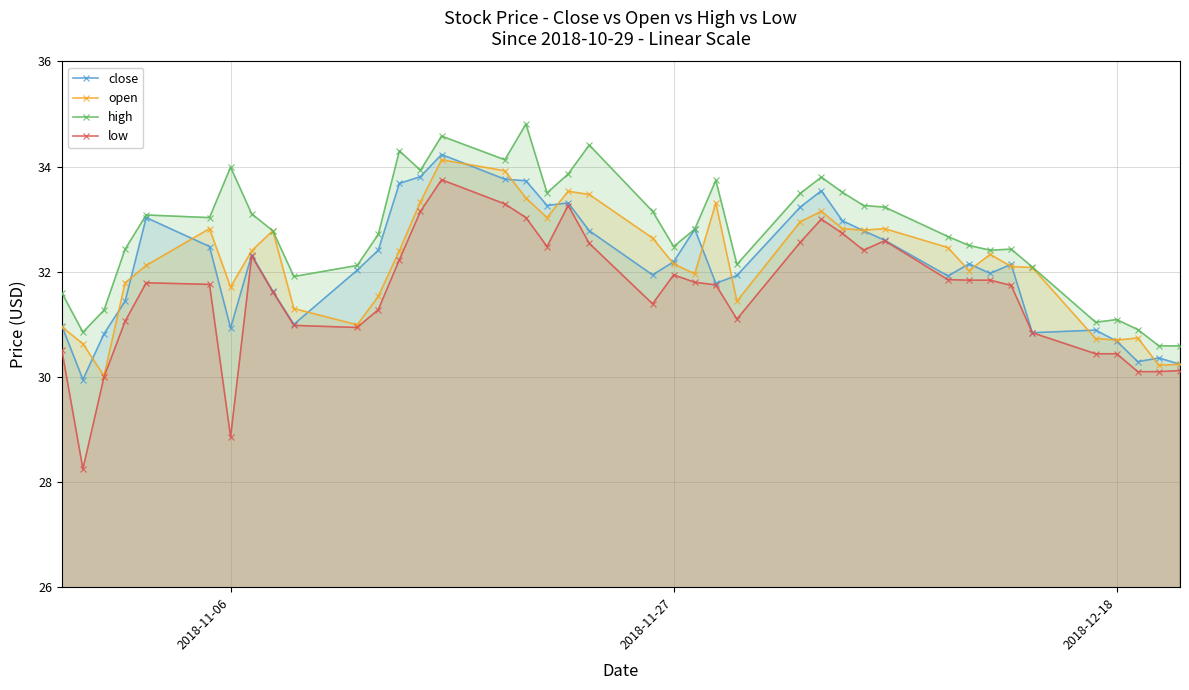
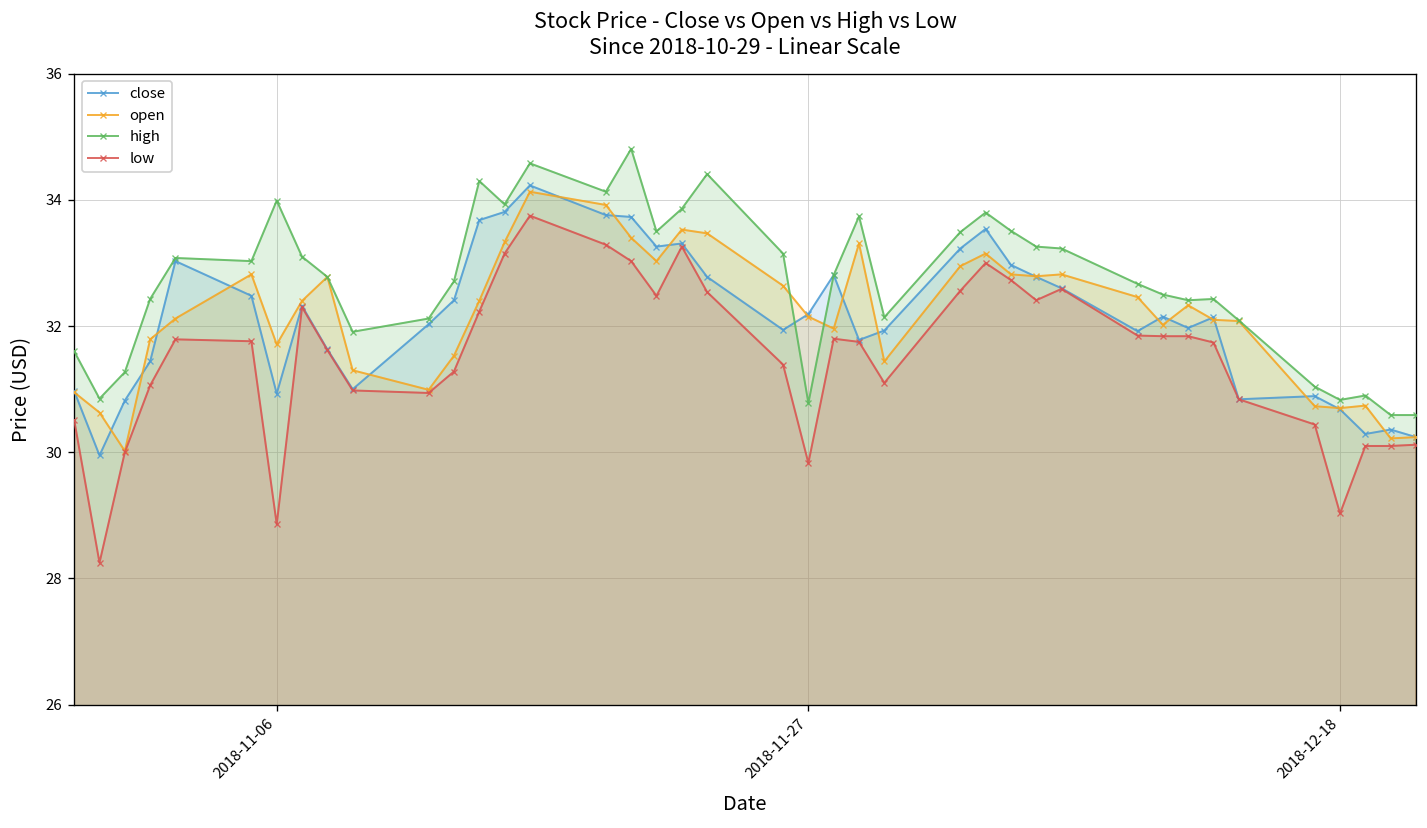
high, 2018-11-27: 32.5 -> 30.8
low, 2018-11-27: 31.9 -> 29.8
high, 2018-12-18: 31.1 -> 30.8
low, 2018-12-18: 30.4 -> 29.0
